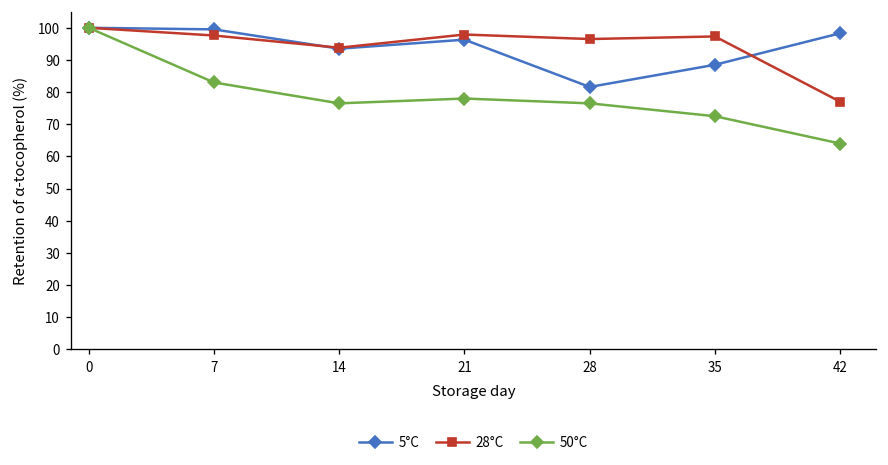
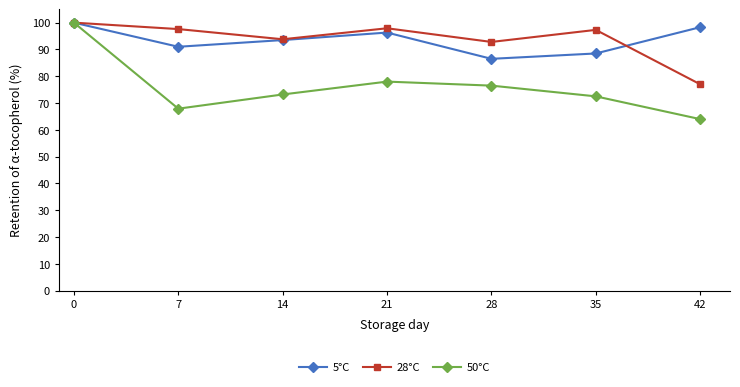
5°C, 7: 100 -> 91
50°C, 7: 83 -> 68
50°C, 14: 77 -> 73
5°C, 28: 82 -> 87
28°C, 28: 97 -> 93
